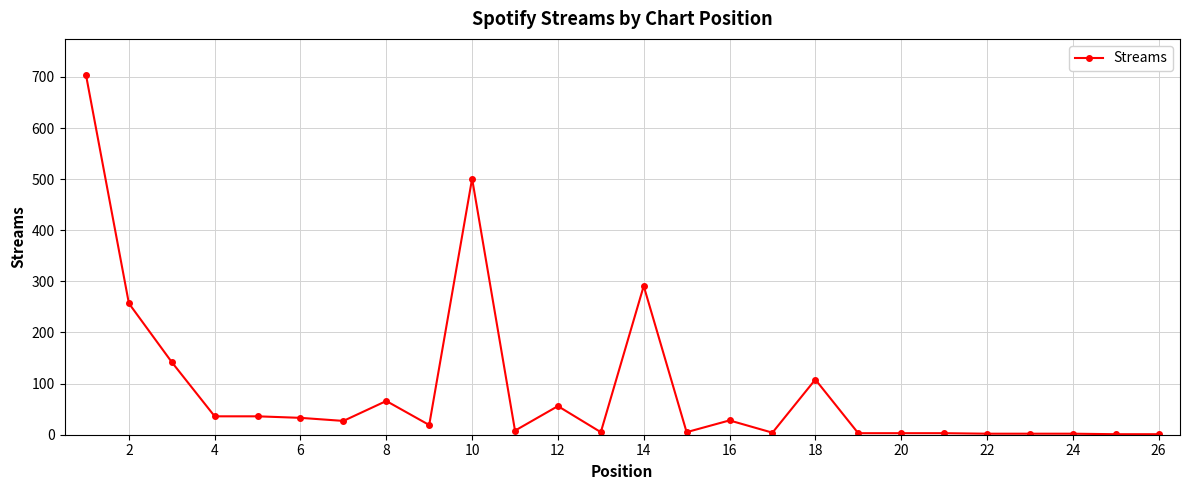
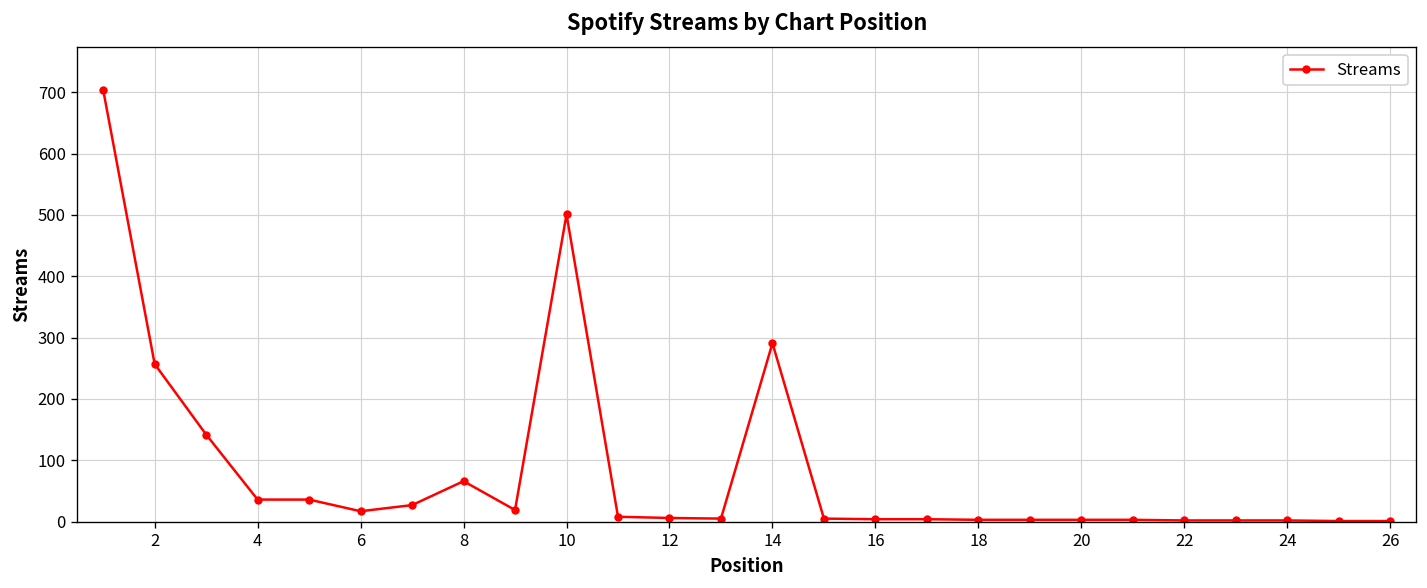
6: 30 -> 20
12: 60 -> 10
16: 30 -> 0
18: 110 -> 0
